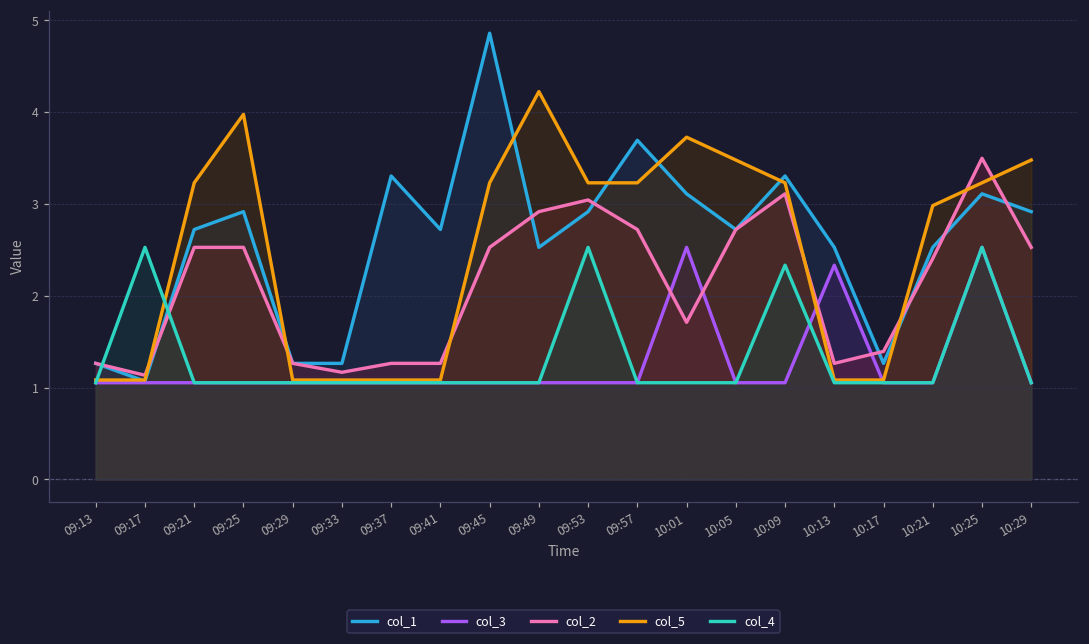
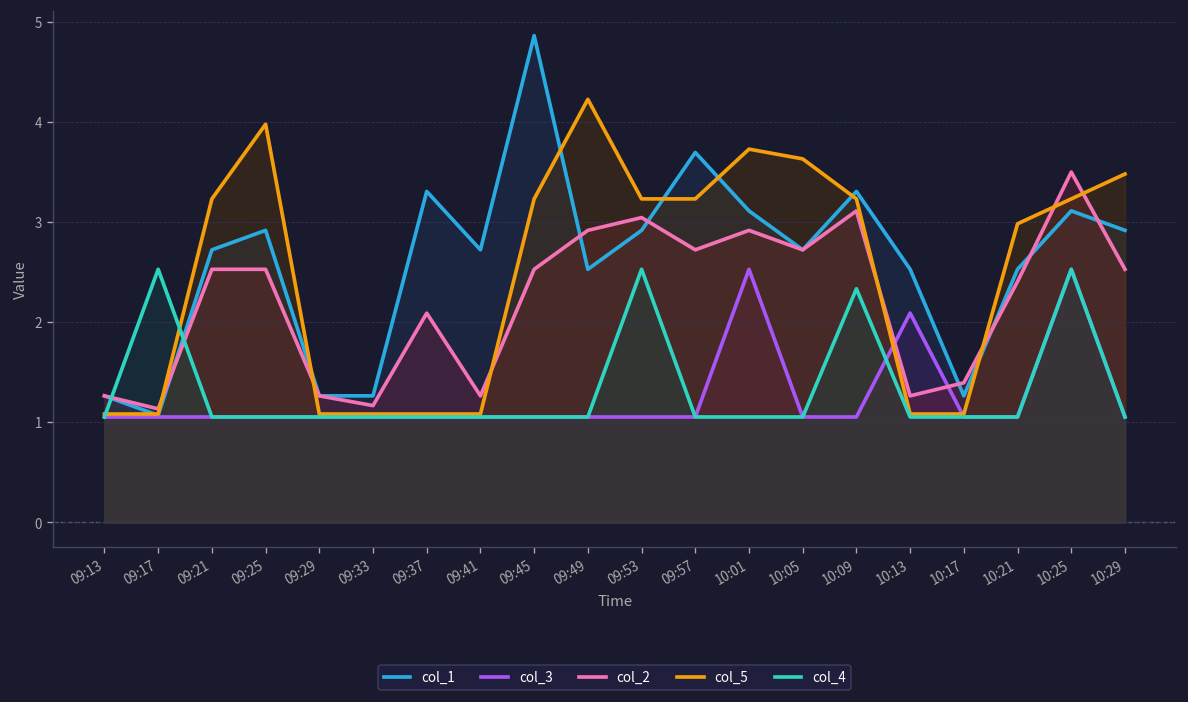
col_2, 09:37: 1.3 -> 2.1
col_2, 10:01: 1.7 -> 2.9
col_5, 10:05: 3.5 -> 3.6
col_3, 10:13: 2.3 -> 2.1
